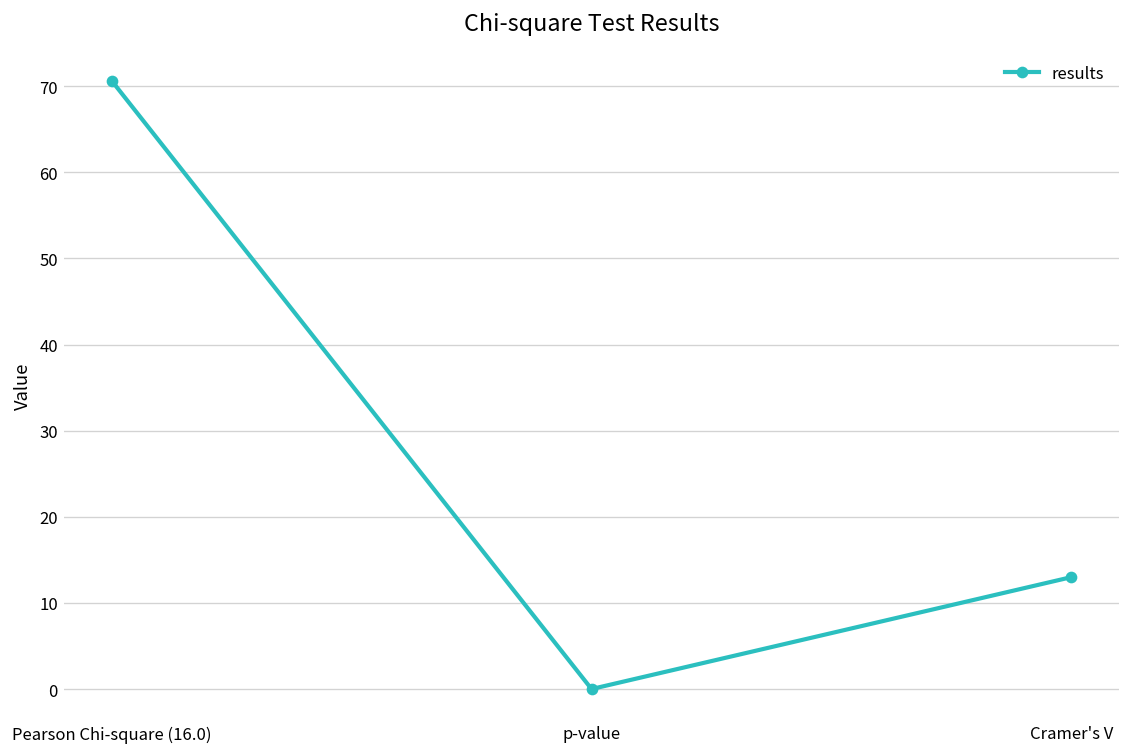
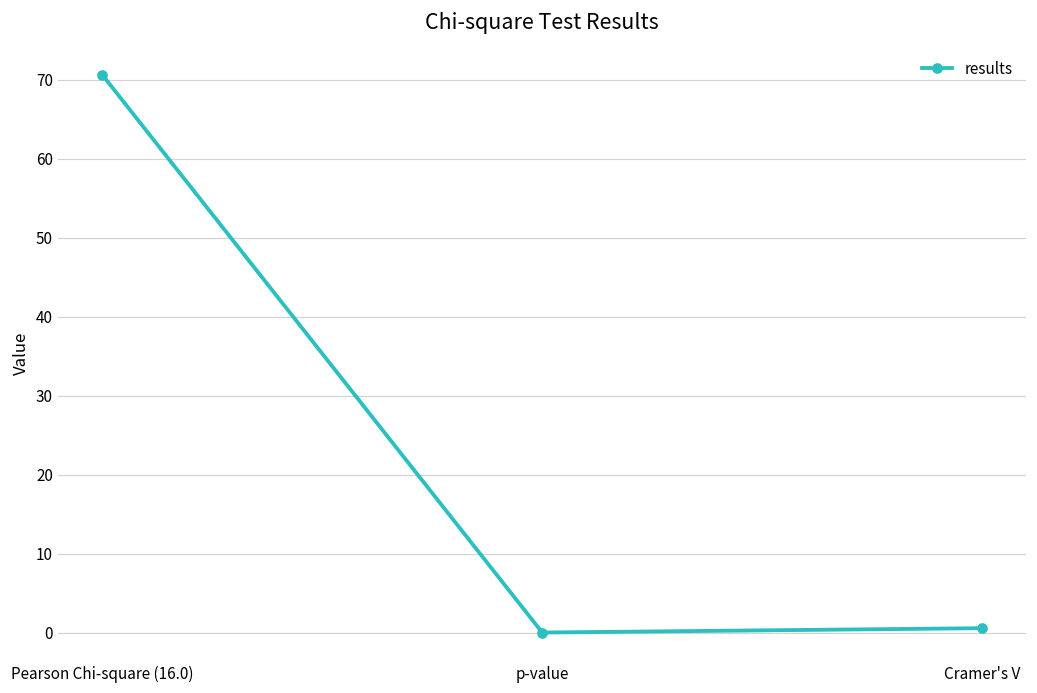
Cramer's V: 13 -> 1
